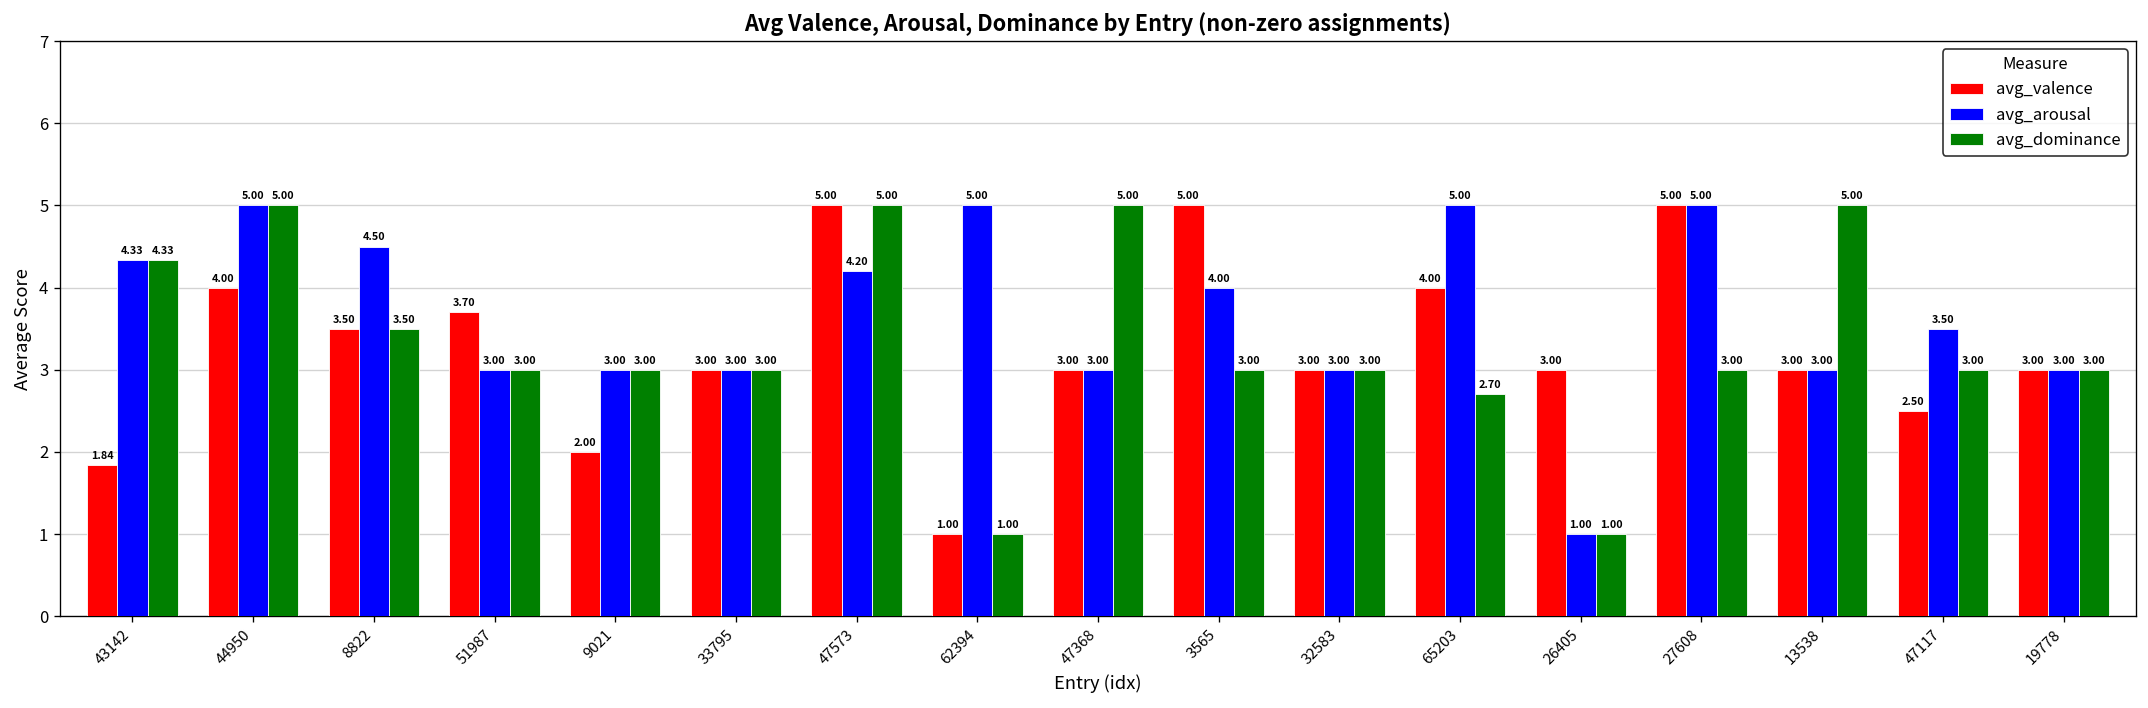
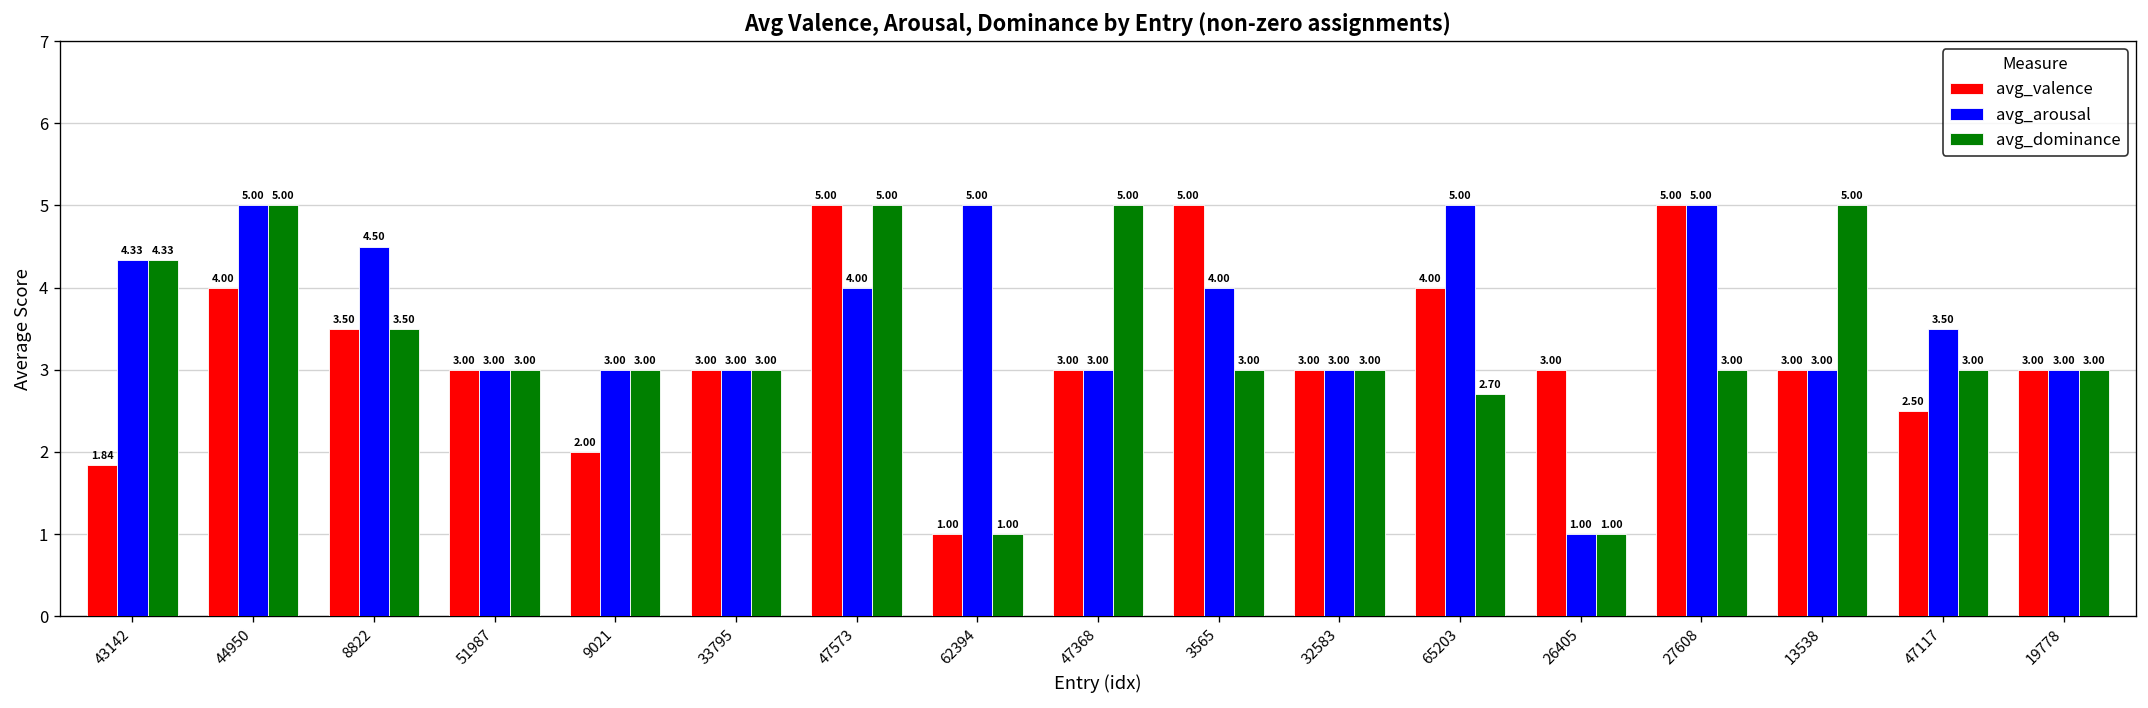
avg_valence, 51987: 3.70 -> 3.00
avg_arousal, 47573: 4.20 -> 4.00
